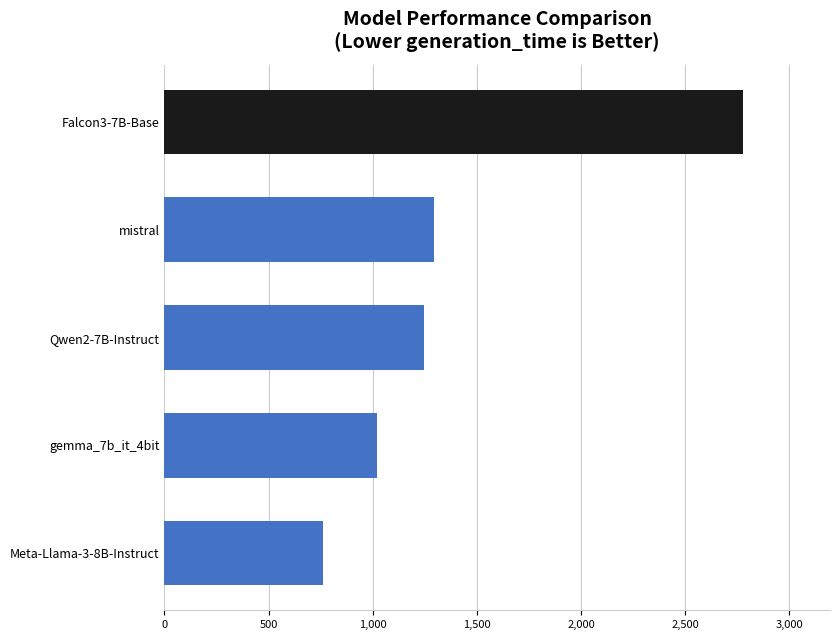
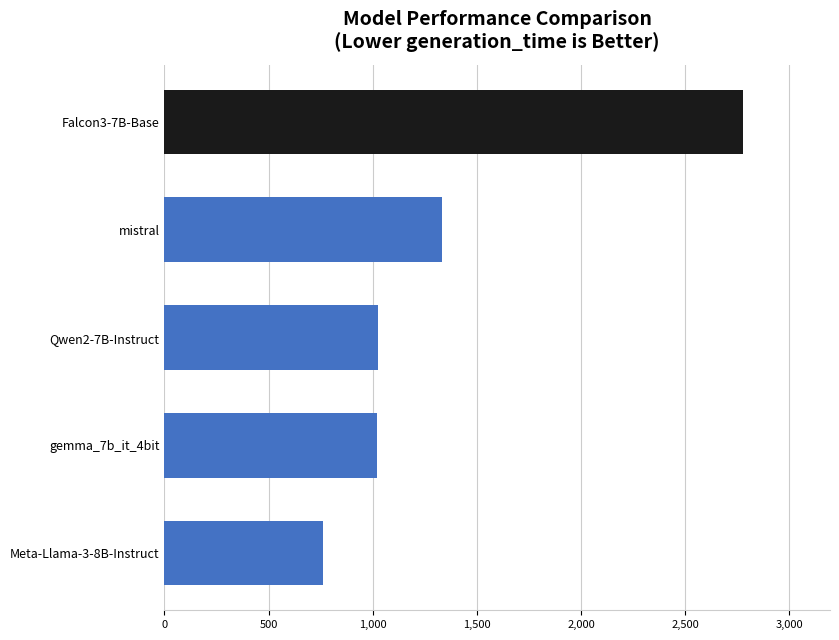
mistral: 1,290 -> 1,330
Qwen2-7B-Instruct: 1,240 -> 1,020
